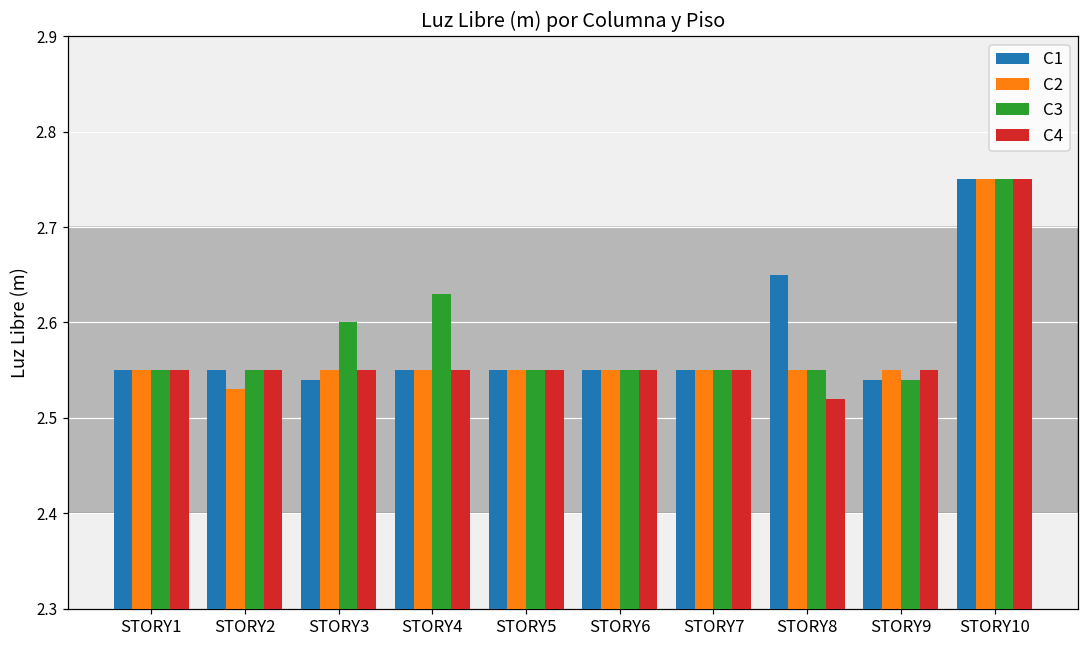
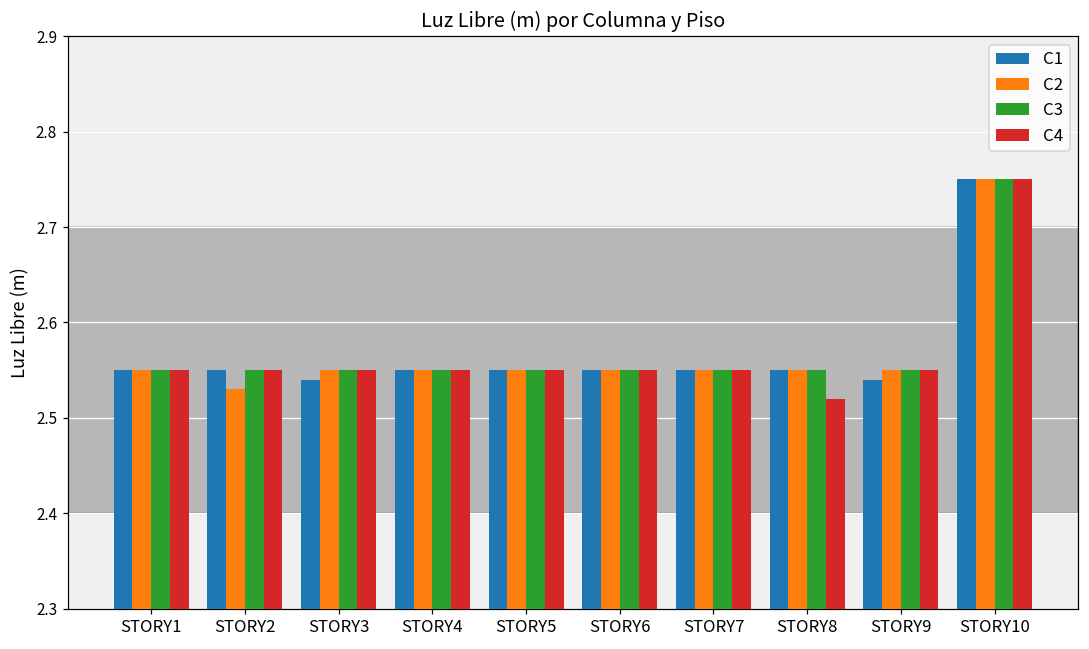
C3, STORY3: 2.60 -> 2.55
C3, STORY4: 2.63 -> 2.55
C1, STORY8: 2.65 -> 2.55
C3, STORY9: 2.54 -> 2.55
